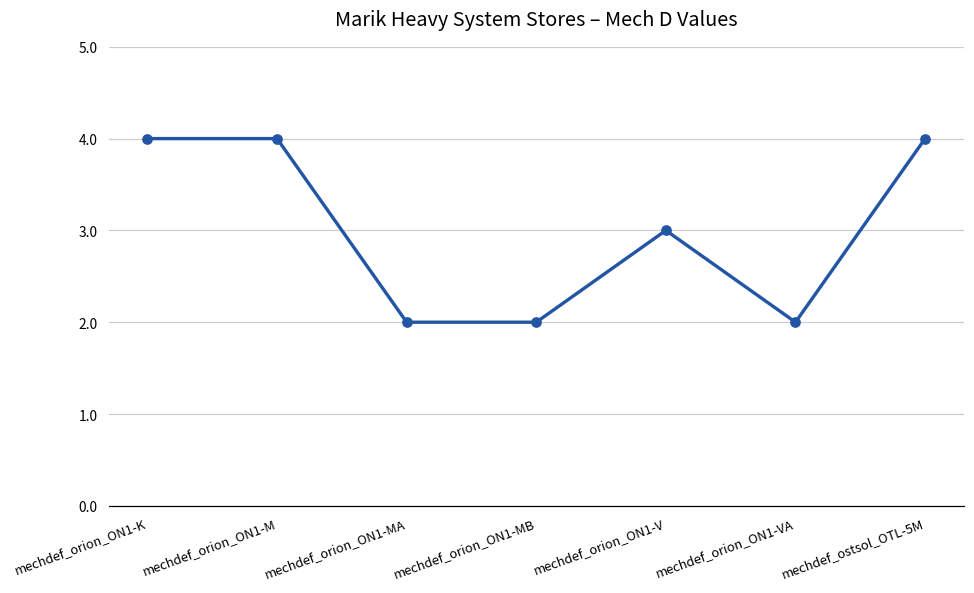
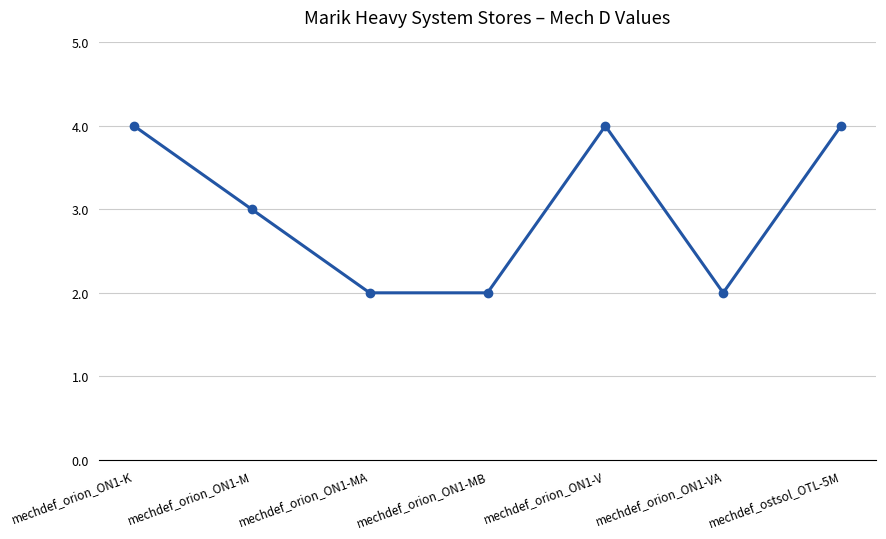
mechdef_orion_ON1-M: 4 -> 3
mechdef_orion_ON1-V: 3 -> 4
